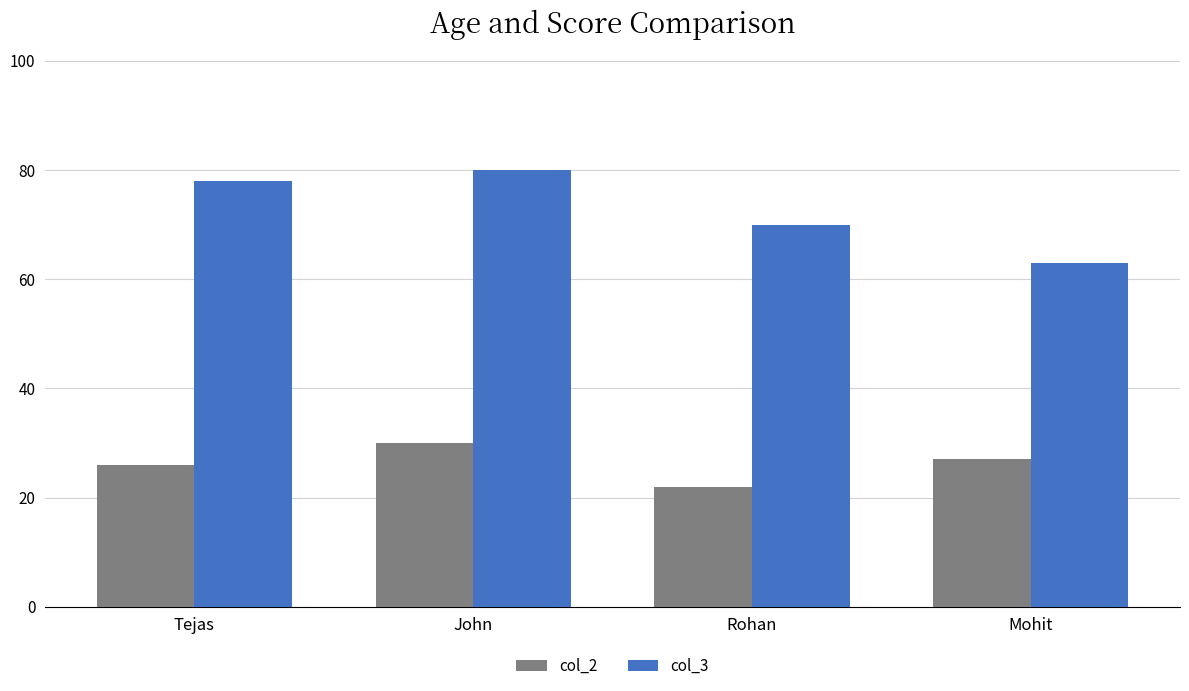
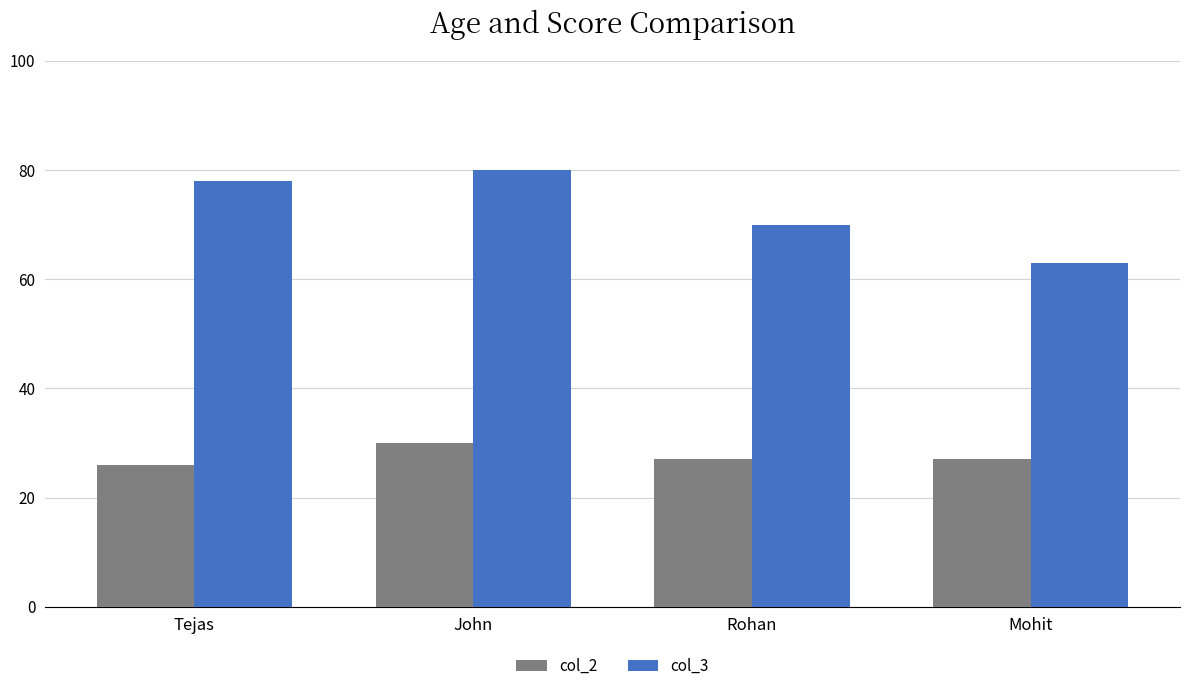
col_2, Rohan: 22 -> 27
